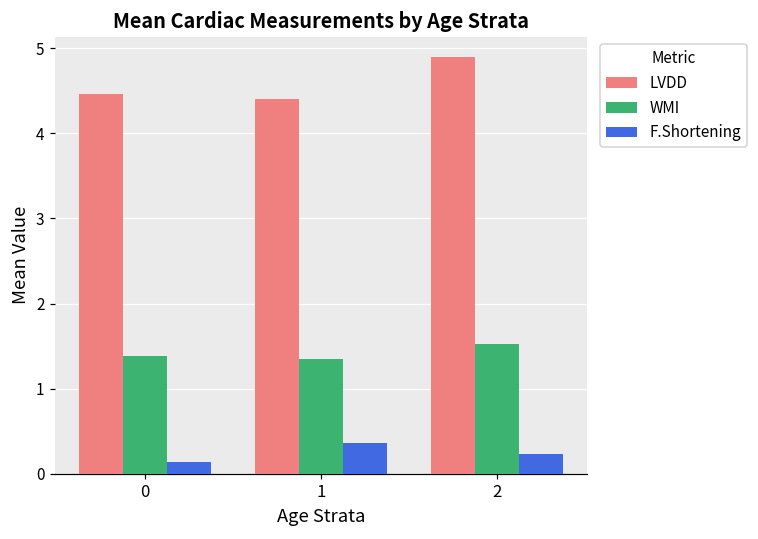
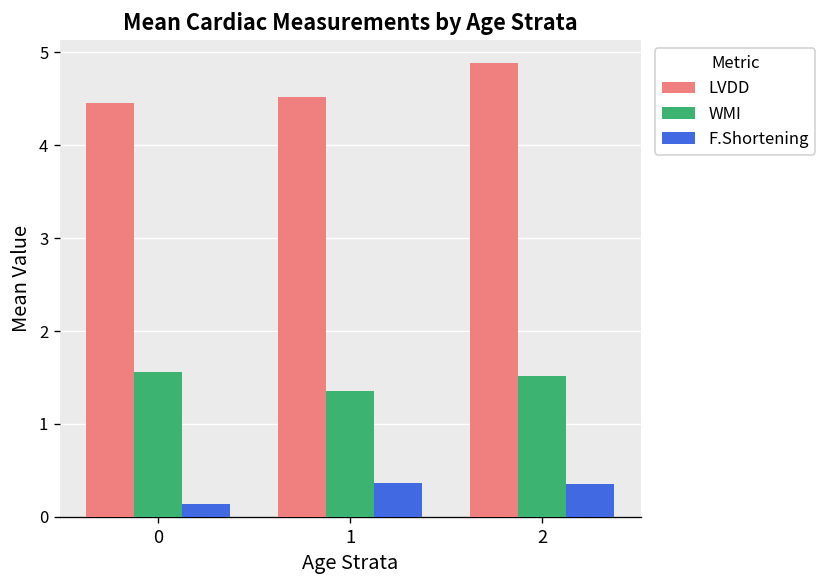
WMI, 0: 1.4 -> 1.6
LVDD, 1: 4.4 -> 4.5
F.Shortening, 2: 0.2 -> 0.4
